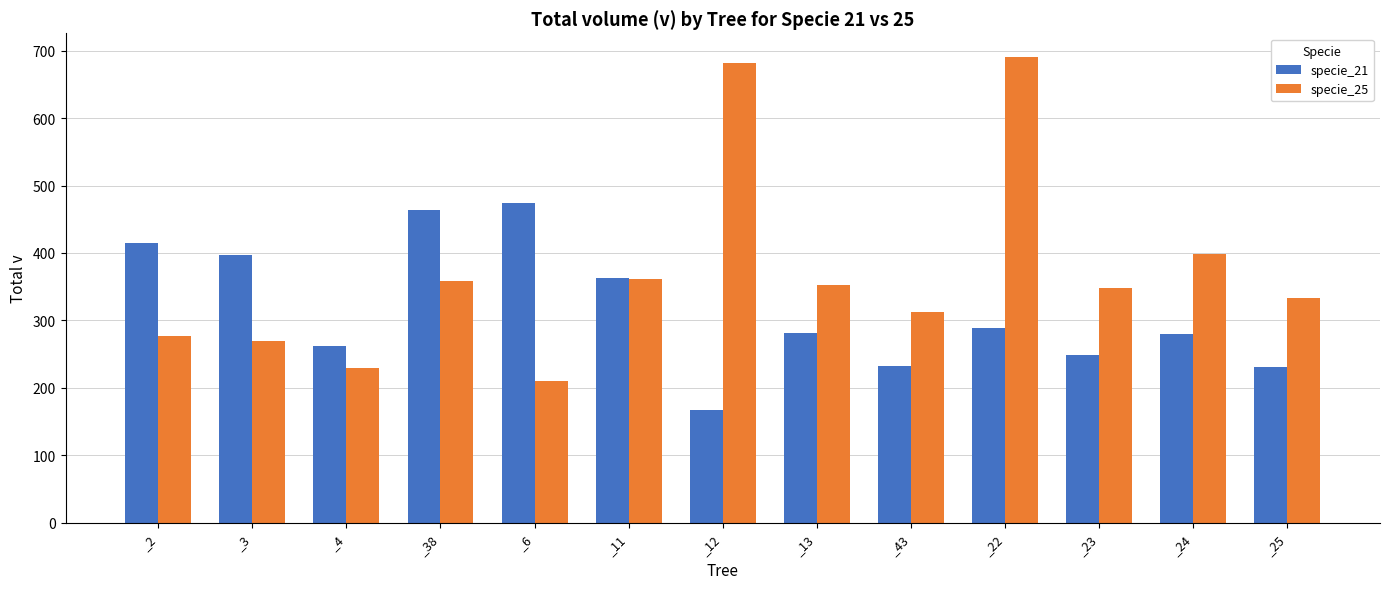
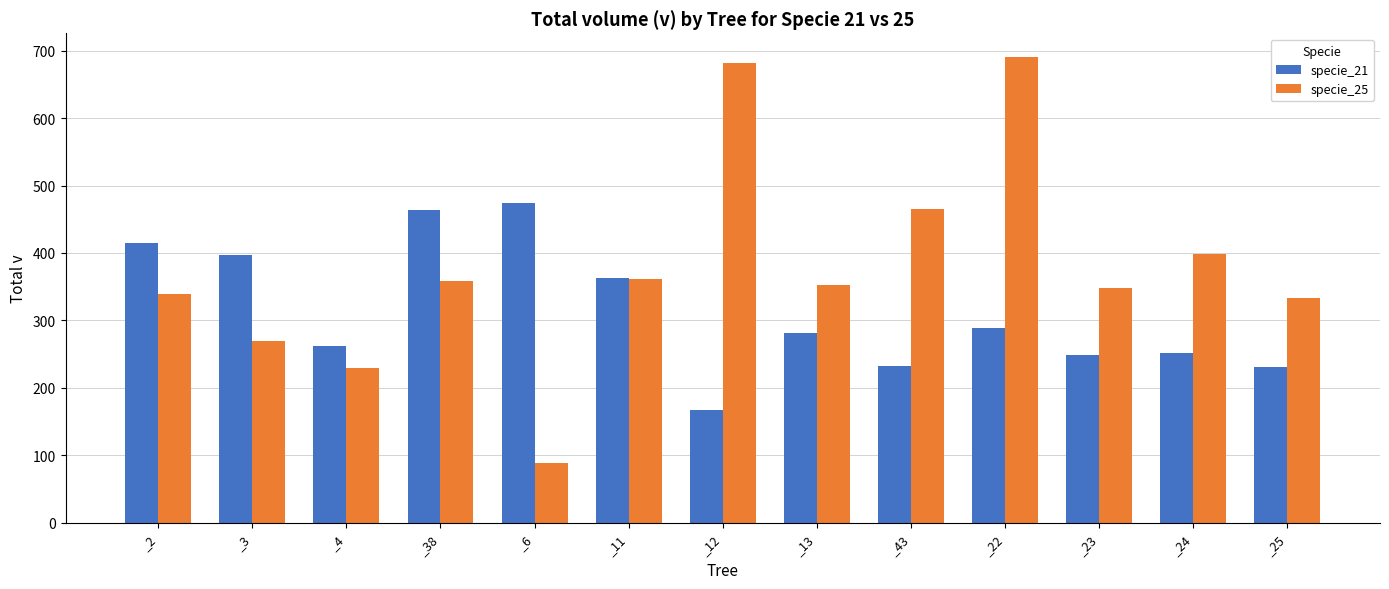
specie_25, _2: 280 -> 340
specie_25, _6: 210 -> 90
specie_25, _43: 310 -> 470
specie_21, _24: 280 -> 250
